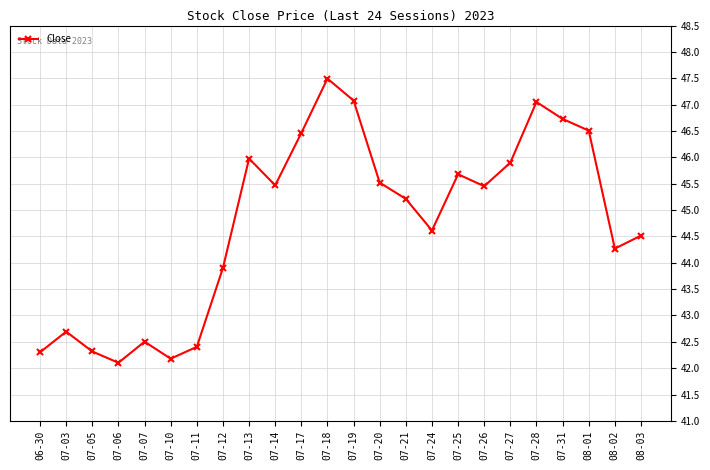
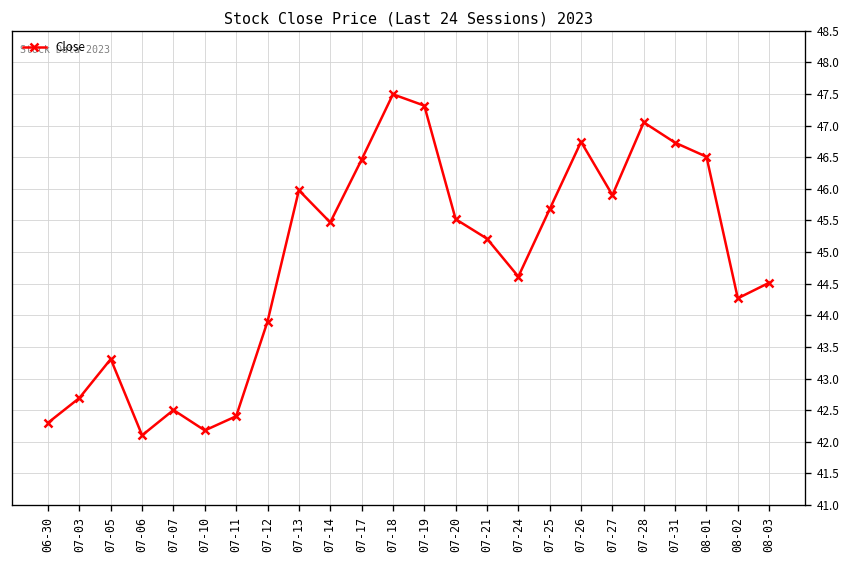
07-05: 42.3 -> 43.3
07-19: 47.1 -> 47.3
07-26: 45.5 -> 46.7
